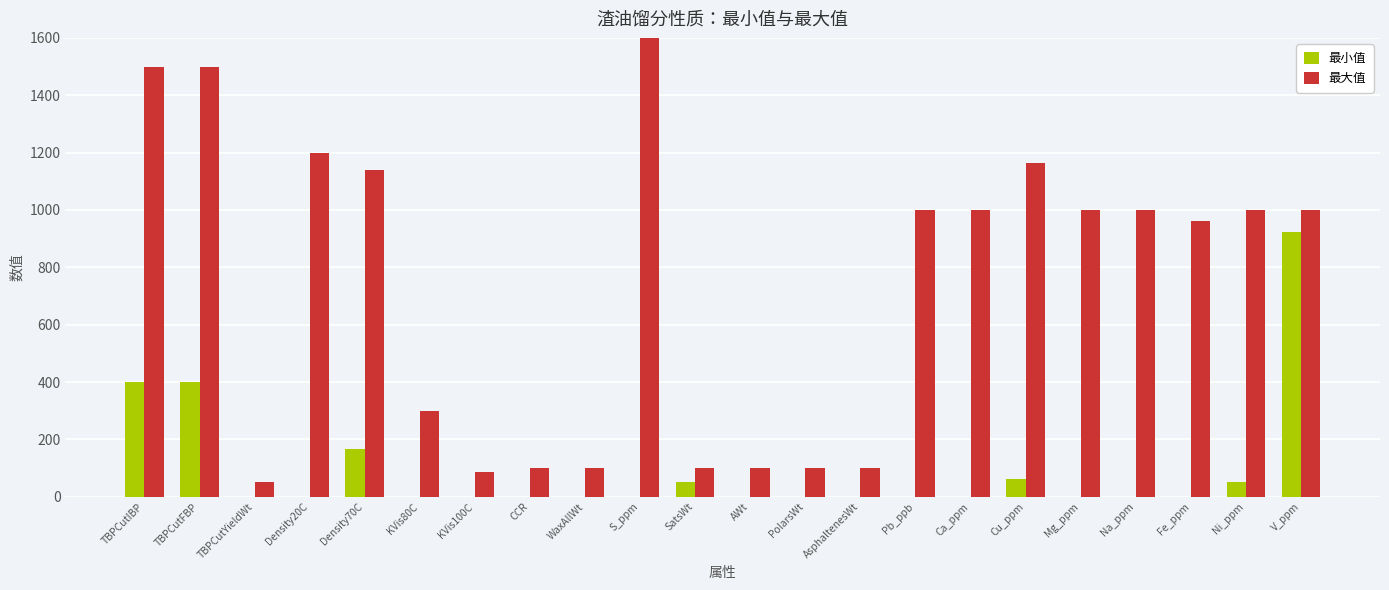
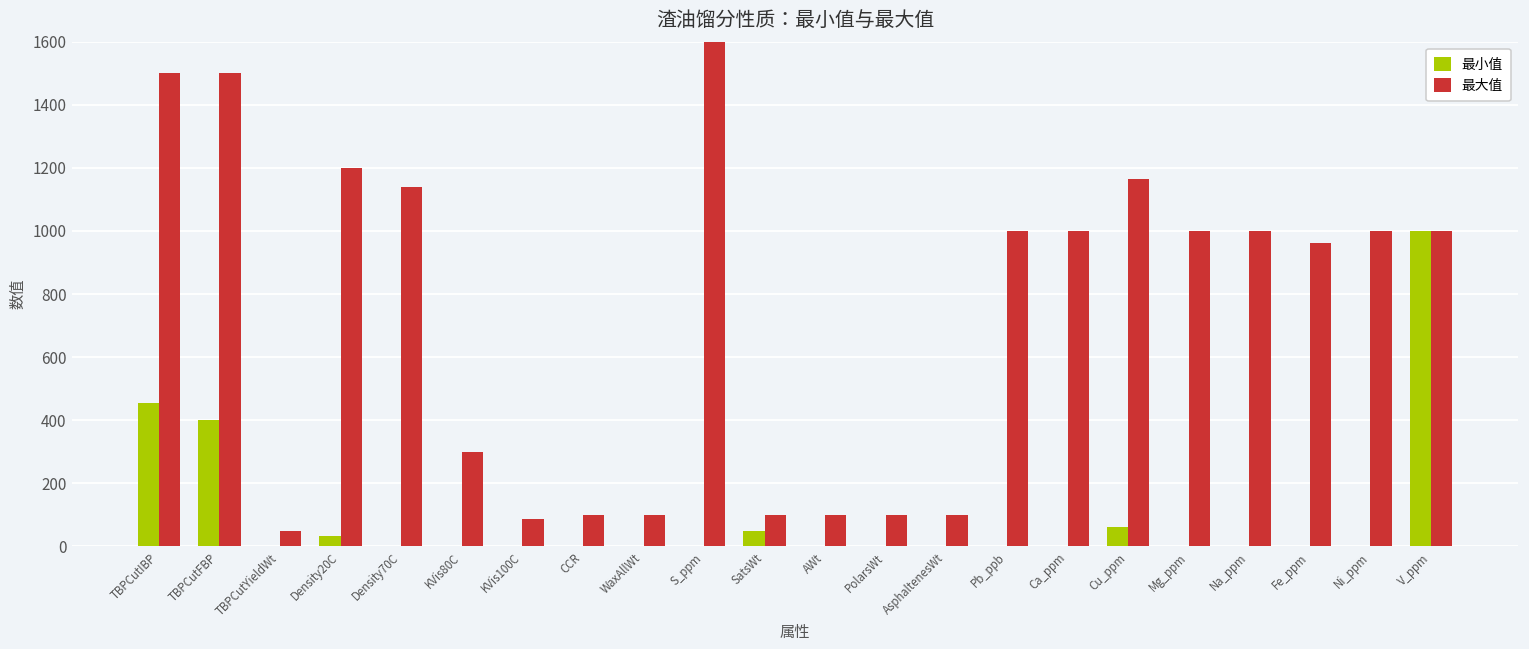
最小值, TBPCutIBP: 400 -> 460
最小值, Density20C: 0 -> 30
最小值, Density70C: 170 -> 0
最小值, Ni_ppm: 50 -> 0
最小值, V_ppm: 920 -> 1000
